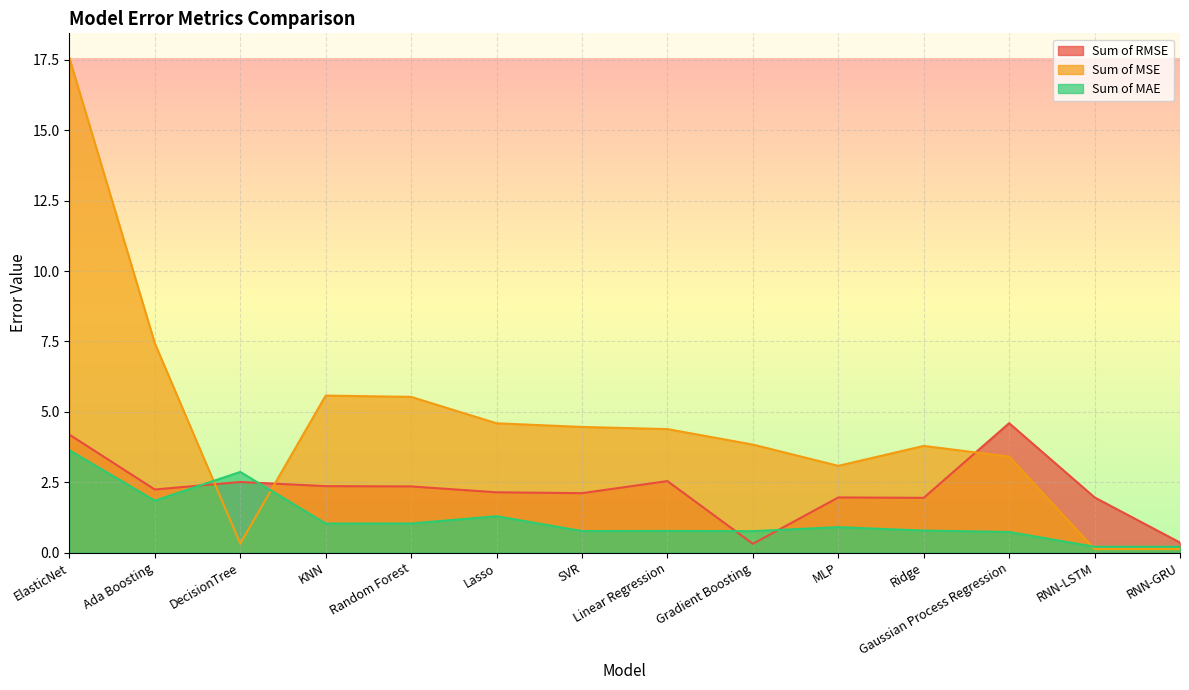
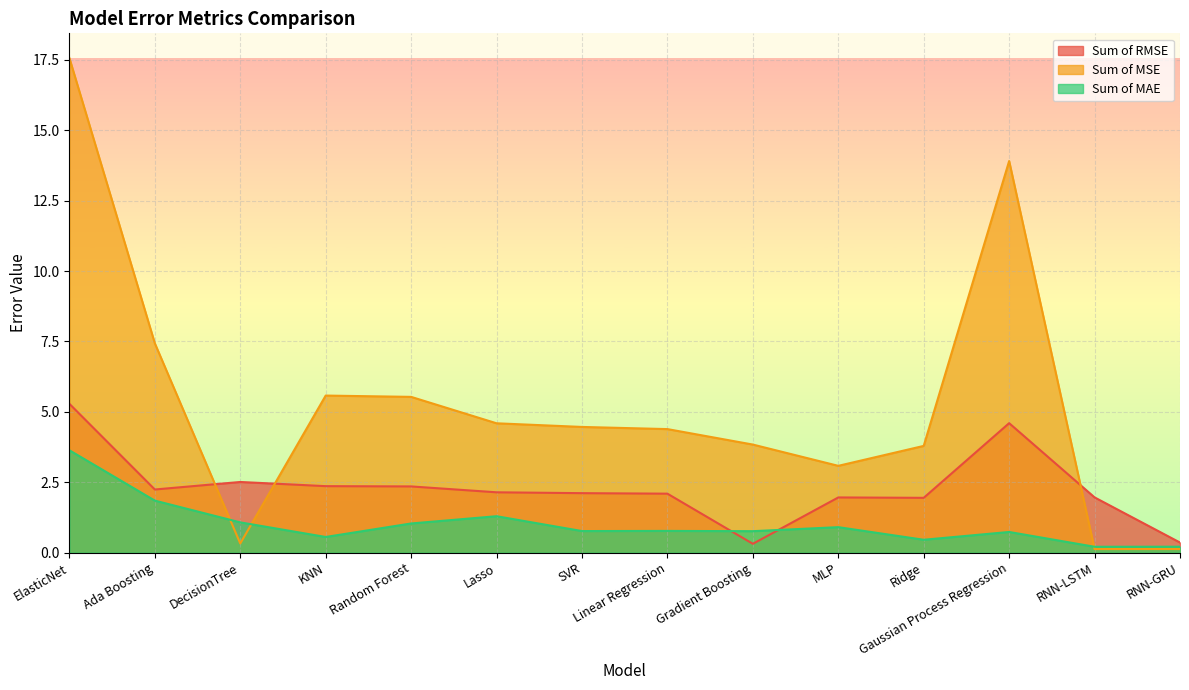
Sum of RMSE, ElasticNet: 4.2 -> 5.3
Sum of MAE, DecisionTree: 2.9 -> 1.1
Sum of MAE, KNN: 1.0 -> 0.6
Sum of RMSE, Linear Regression: 2.5 -> 2.1
Sum of MAE, Ridge: 0.8 -> 0.5
Sum of MSE, Gaussian Process Regression: 3.4 -> 13.9
